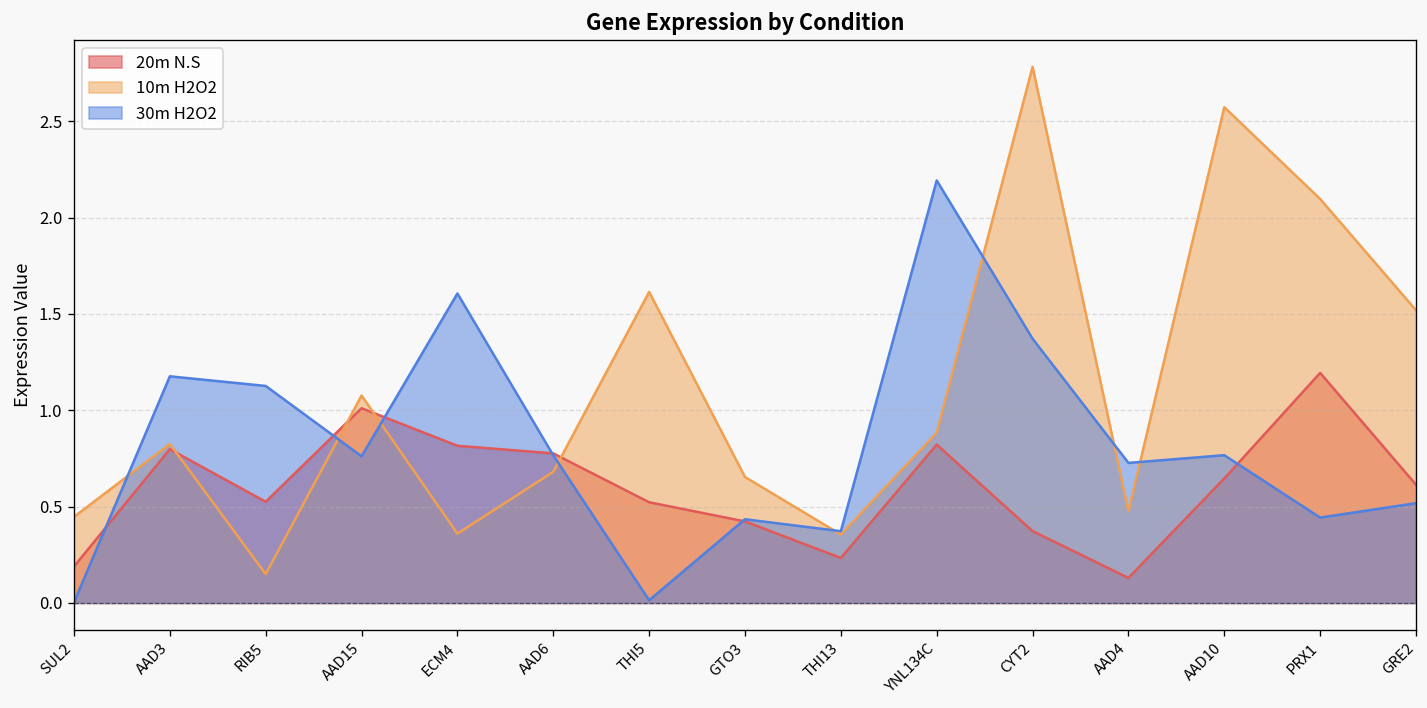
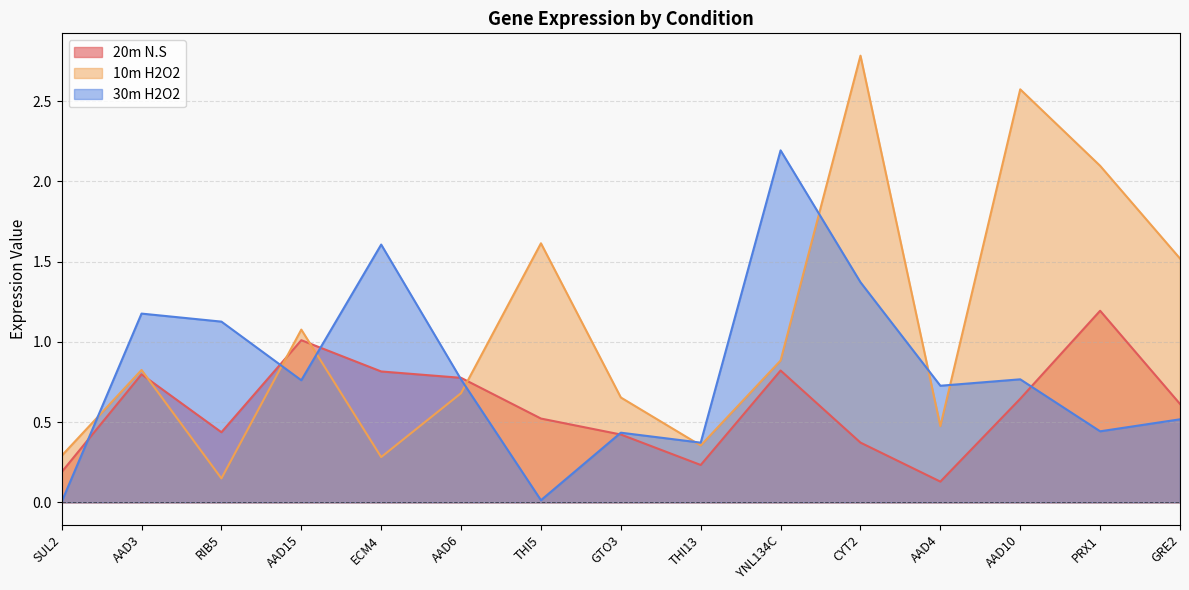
10m H2O2, SUL2: 0.45 -> 0.29
20m N.S, RIB5: 0.53 -> 0.44
10m H2O2, ECM4: 0.36 -> 0.28
